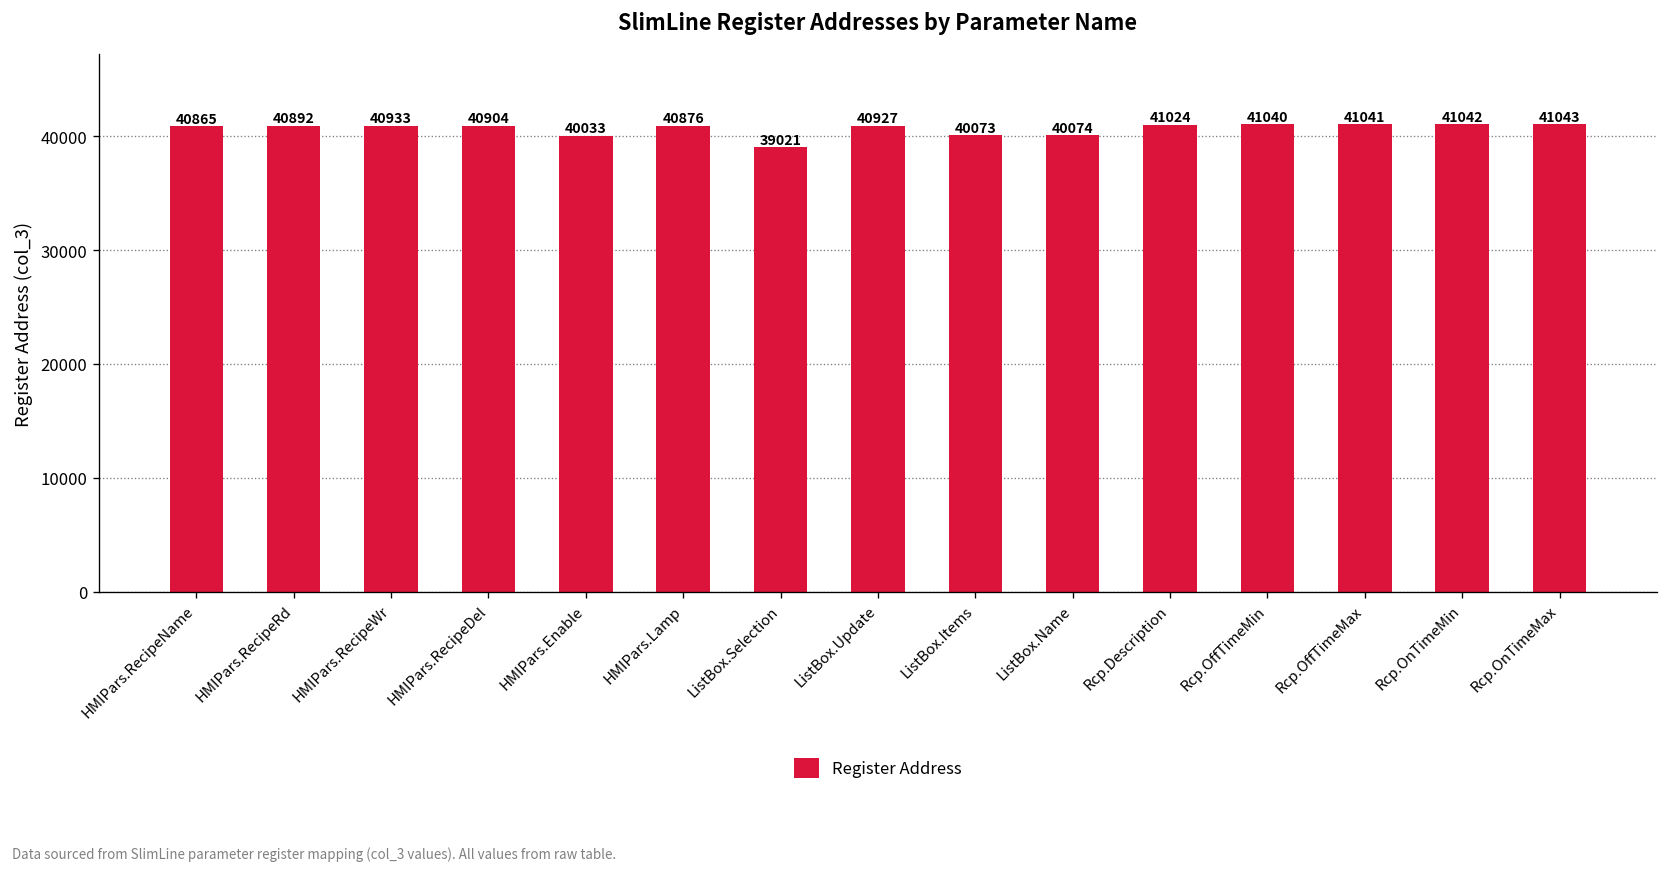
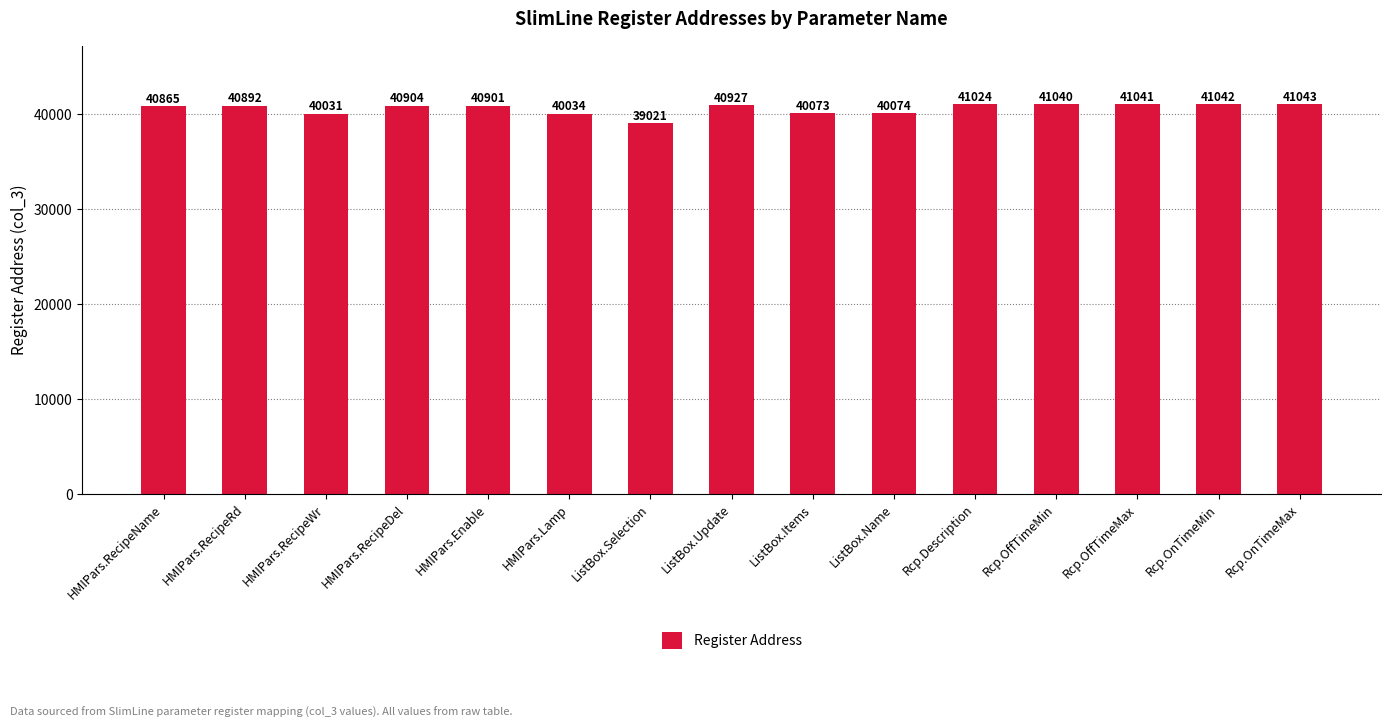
HMIPars.RecipeWr: 40933 -> 40031
HMIPars.Enable: 40033 -> 40901
HMIPars.Lamp: 40876 -> 40034
